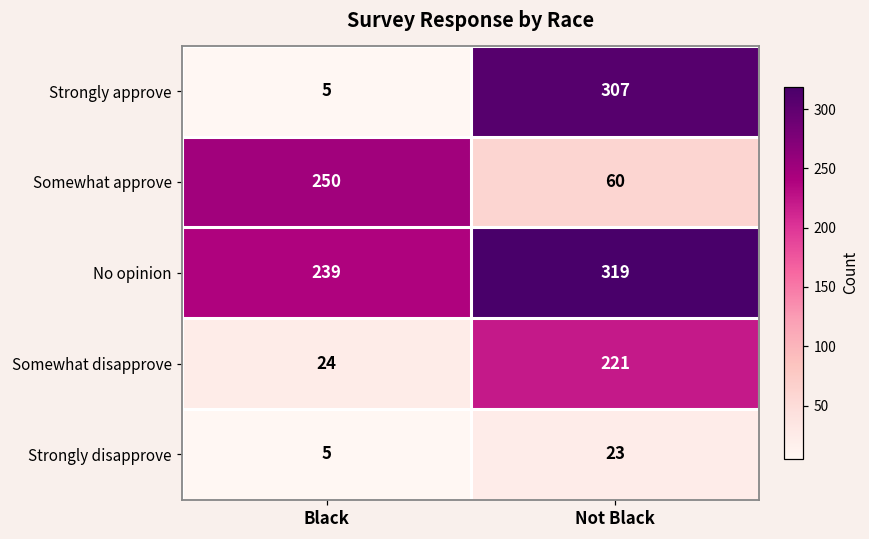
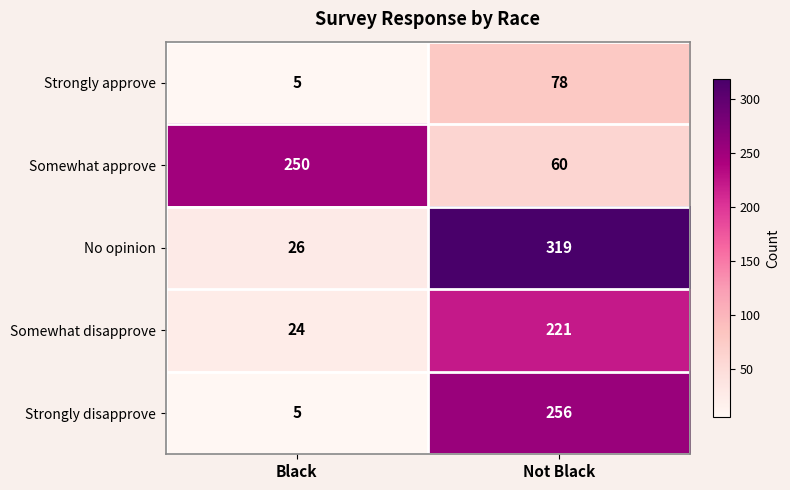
Strongly approve, Not Black: 307 -> 78
No opinion, Black: 239 -> 26
Strongly disapprove, Not Black: 23 -> 256
